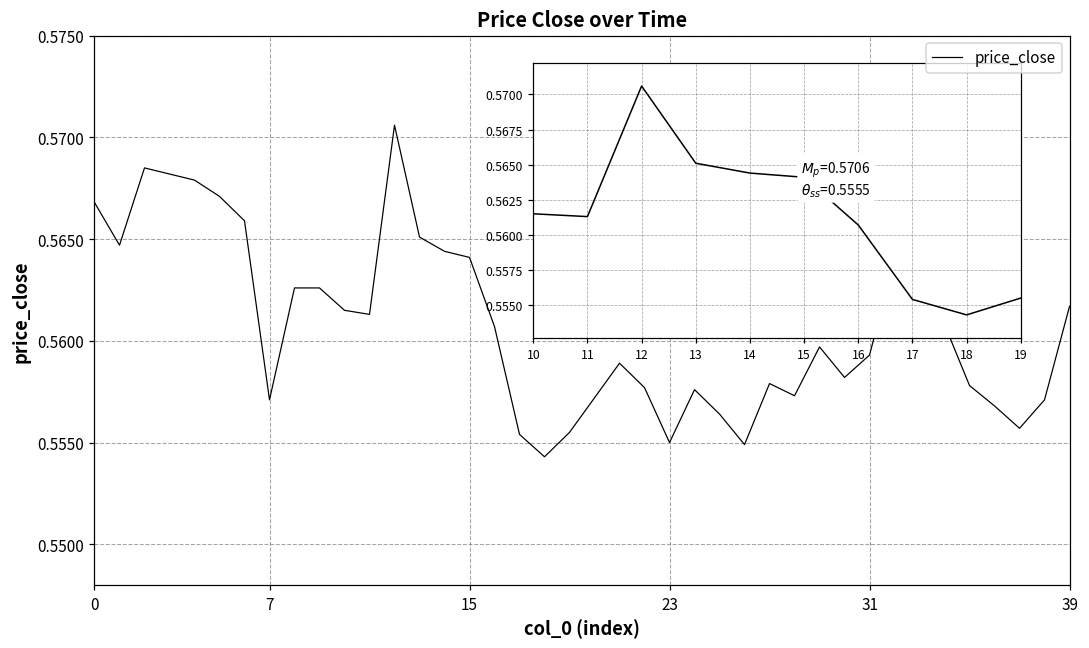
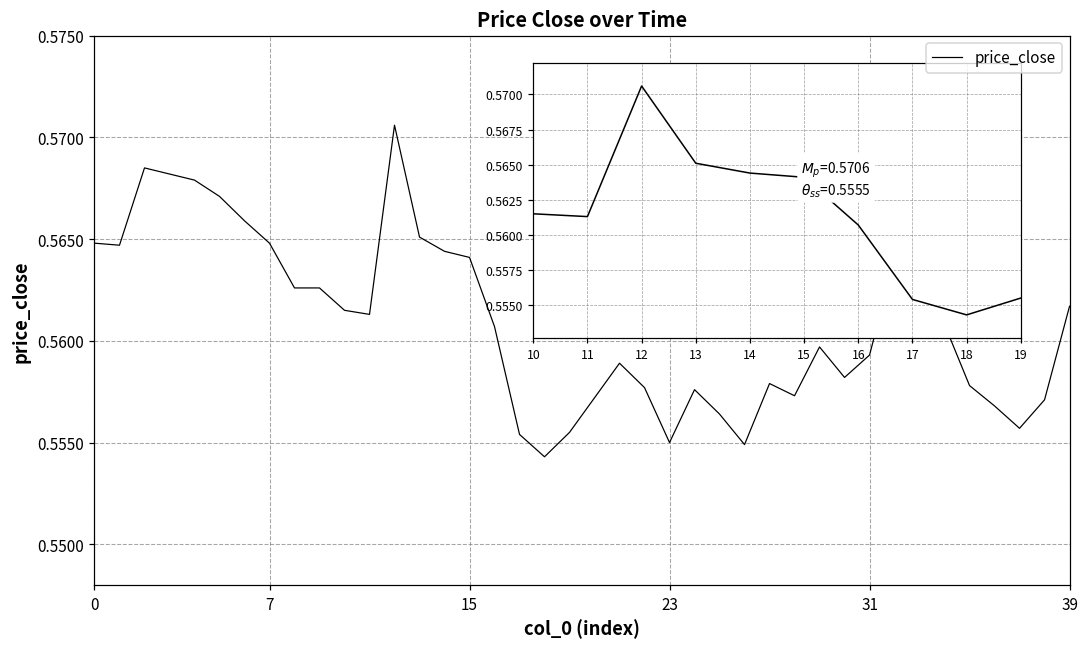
0: 0.5668 -> 0.5648
7: 0.5571 -> 0.5648
